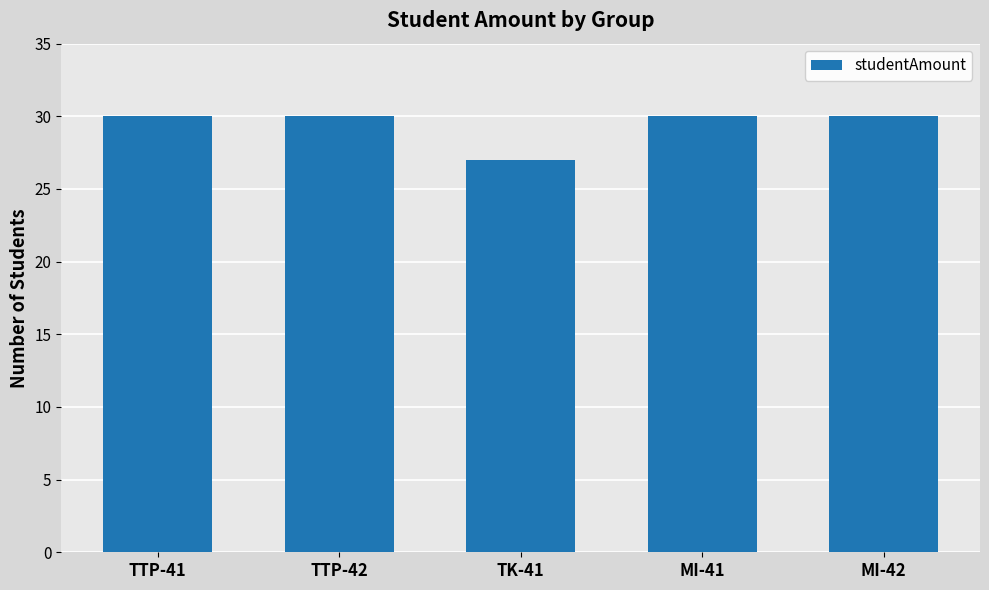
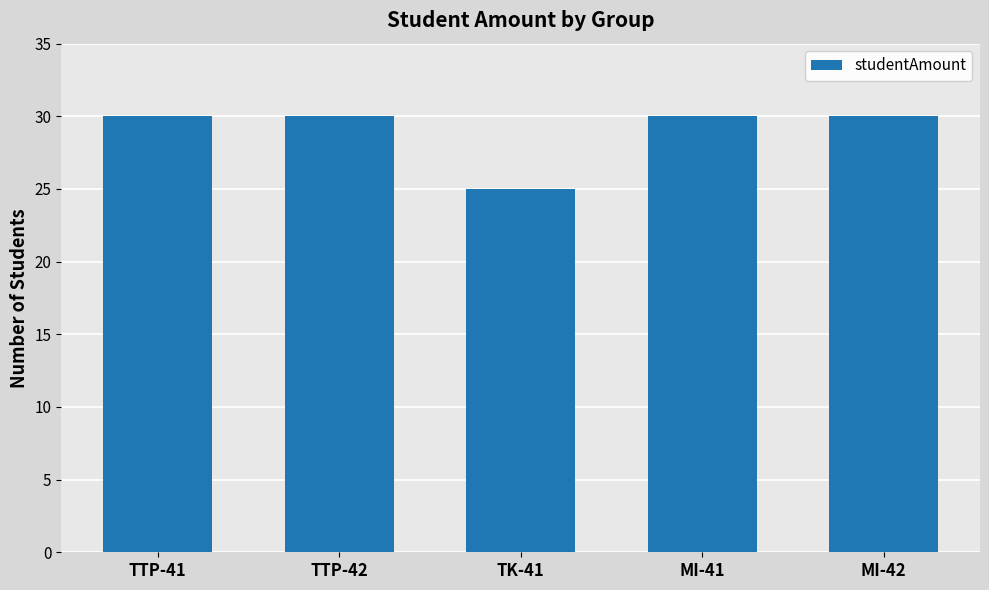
TK-41: 27 -> 25
